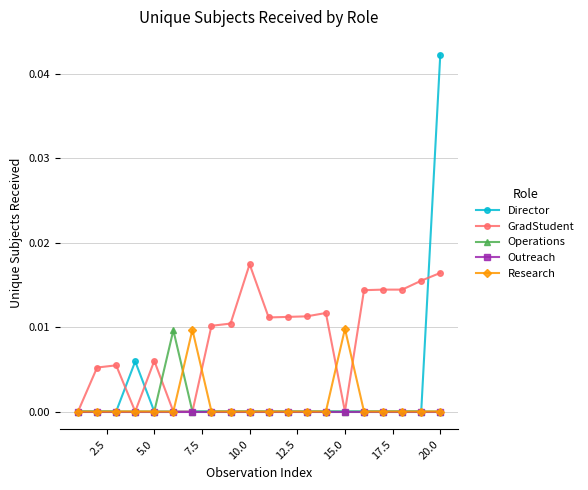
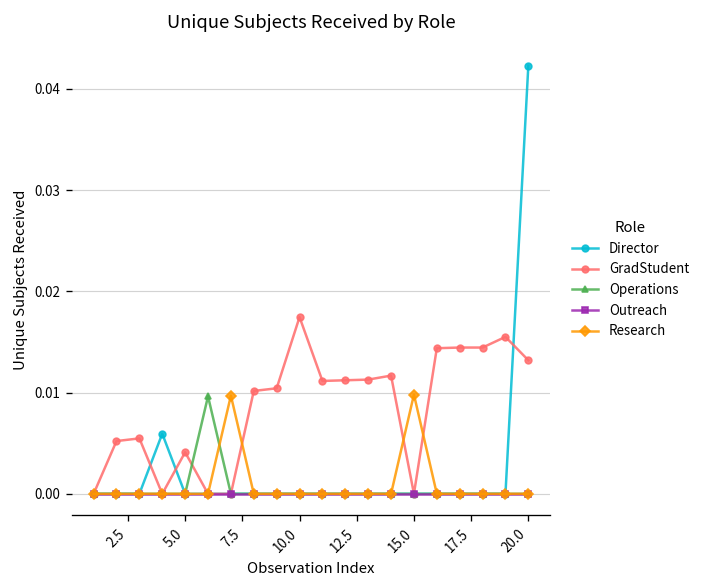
GradStudent, 5.0: 0.006 -> 0.004
GradStudent, 20.0: 0.016 -> 0.013
